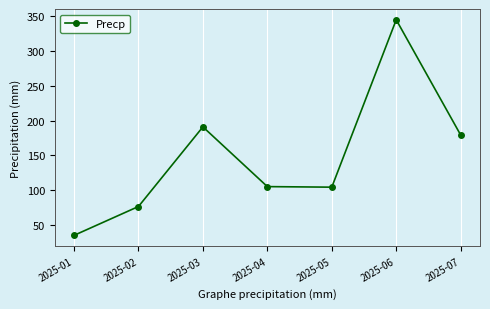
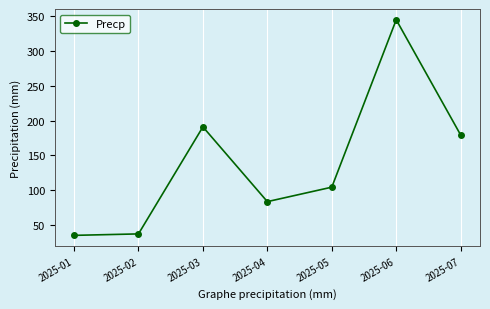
2025-02: 80 -> 40
2025-04: 110 -> 80
